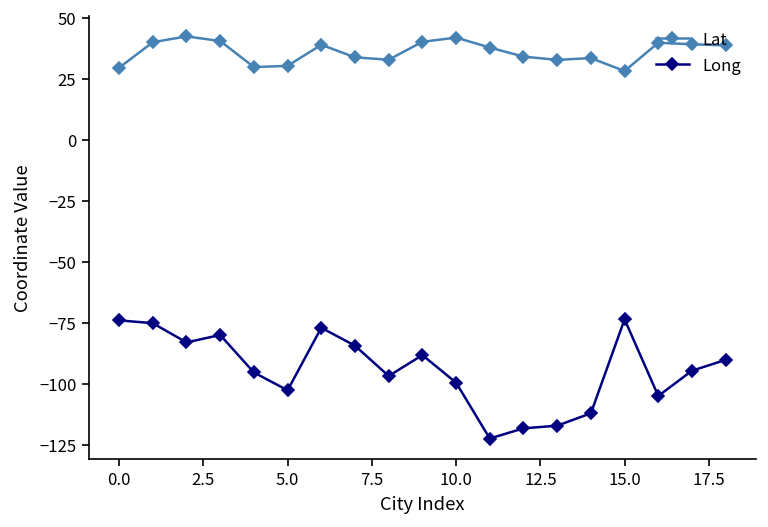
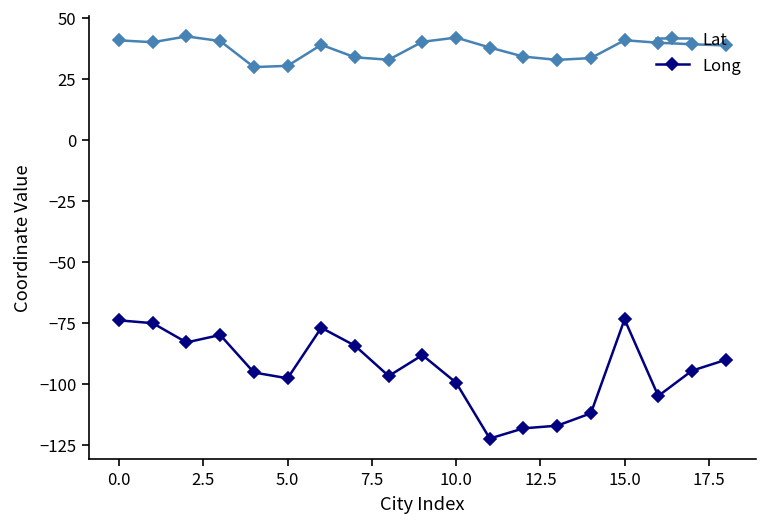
Lat, 0.0: 29 -> 41
Long, 5.0: -103 -> -98
Lat, 15.0: 28 -> 41
